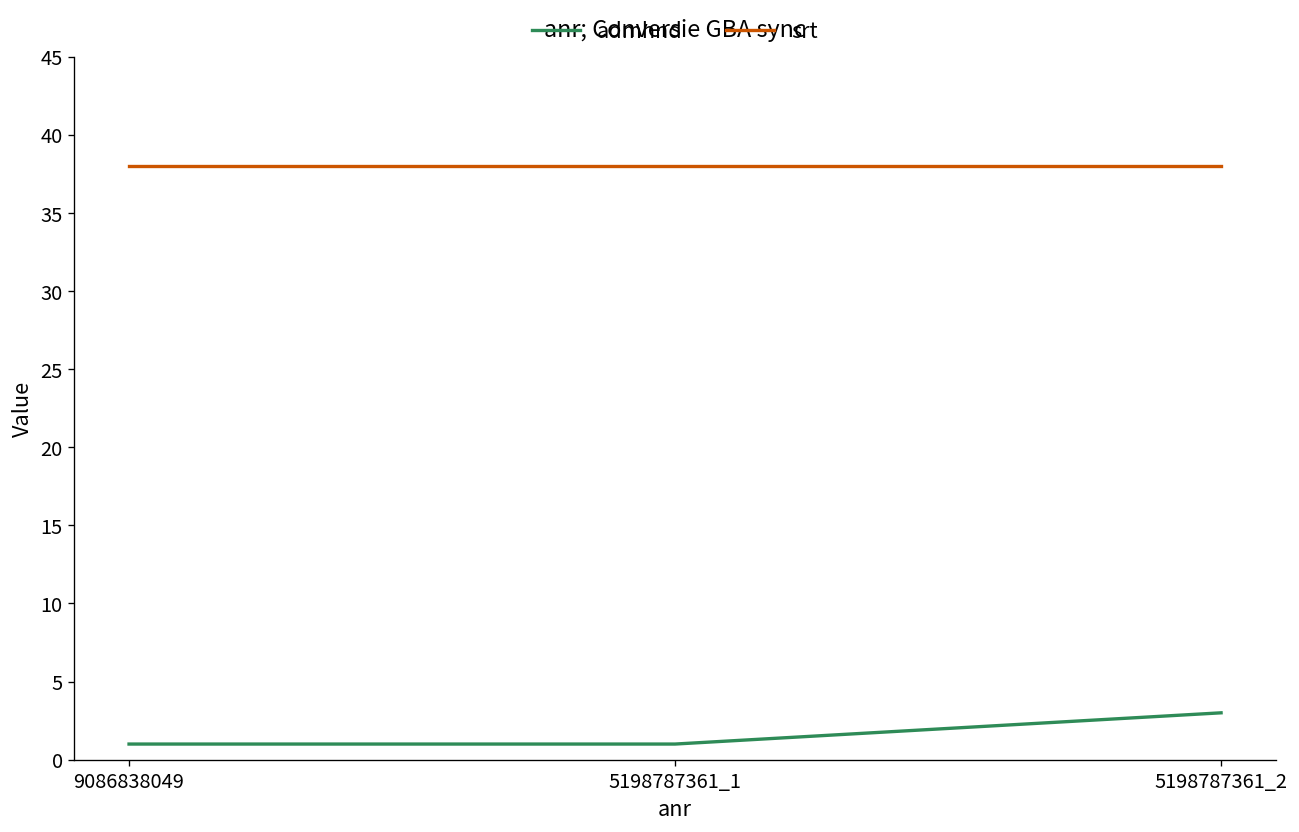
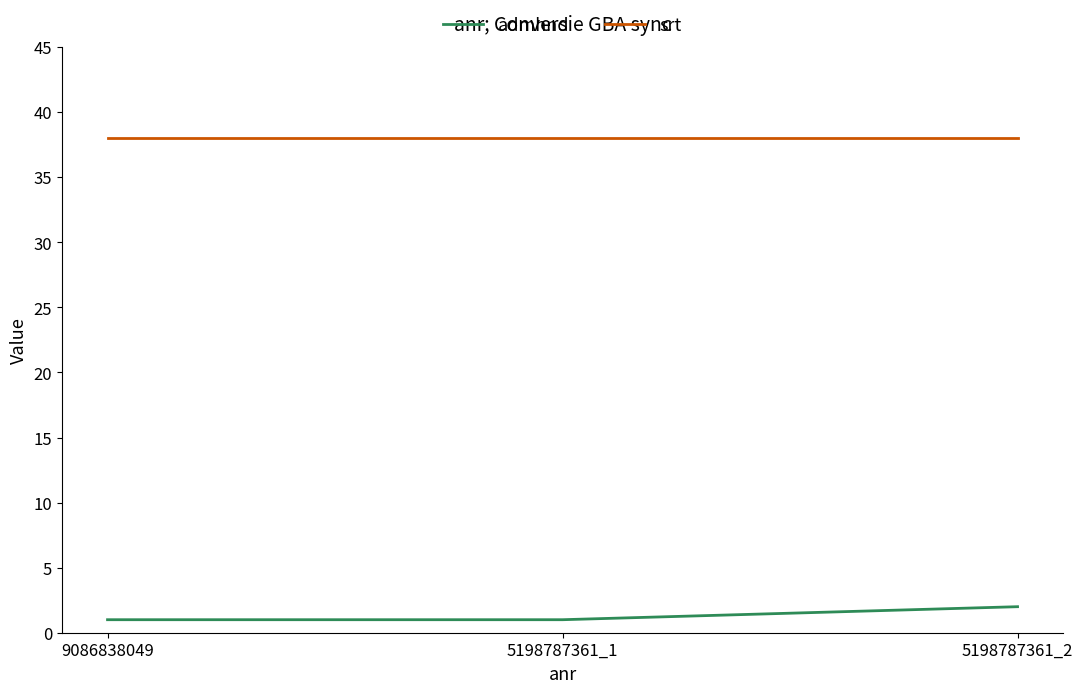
admhnd, 5198787361_2: 3 -> 2
